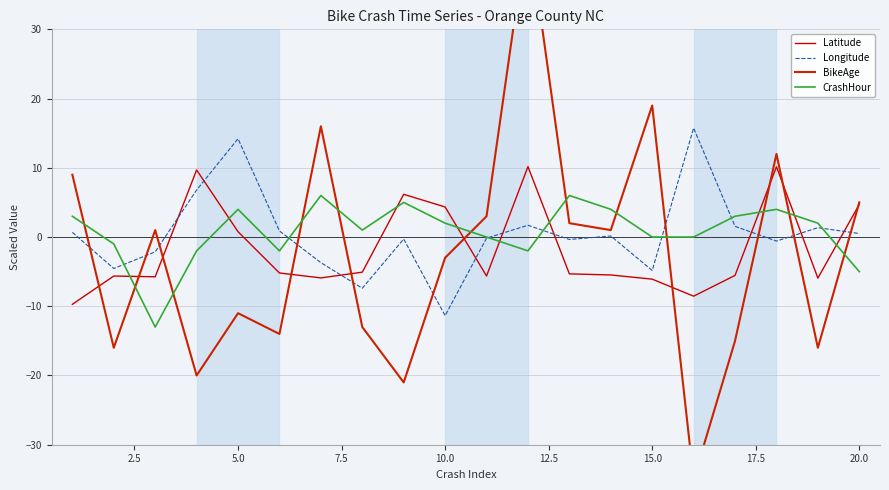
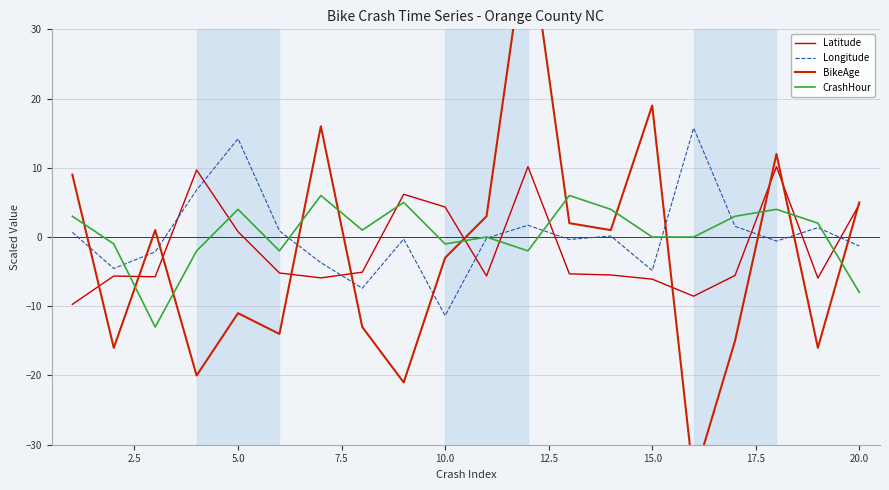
CrashHour, 10.0: 2 -> -1
Longitude, 20.0: 1 -> -1
CrashHour, 20.0: -5 -> -8
